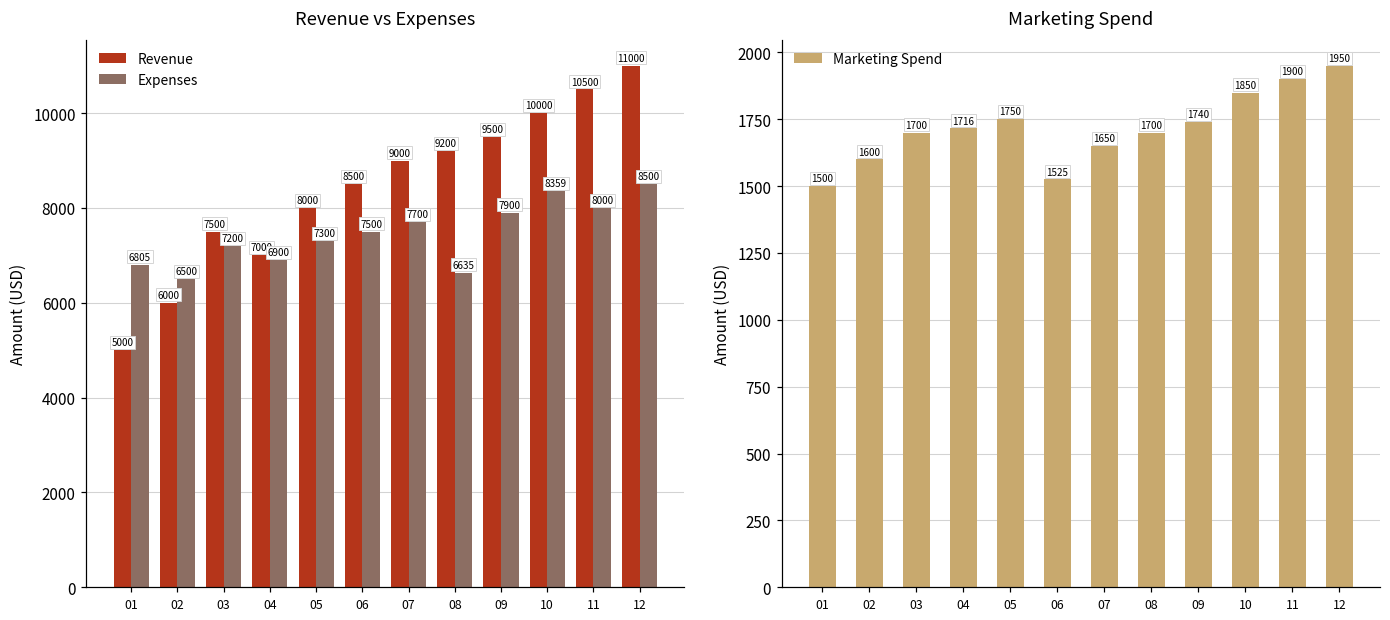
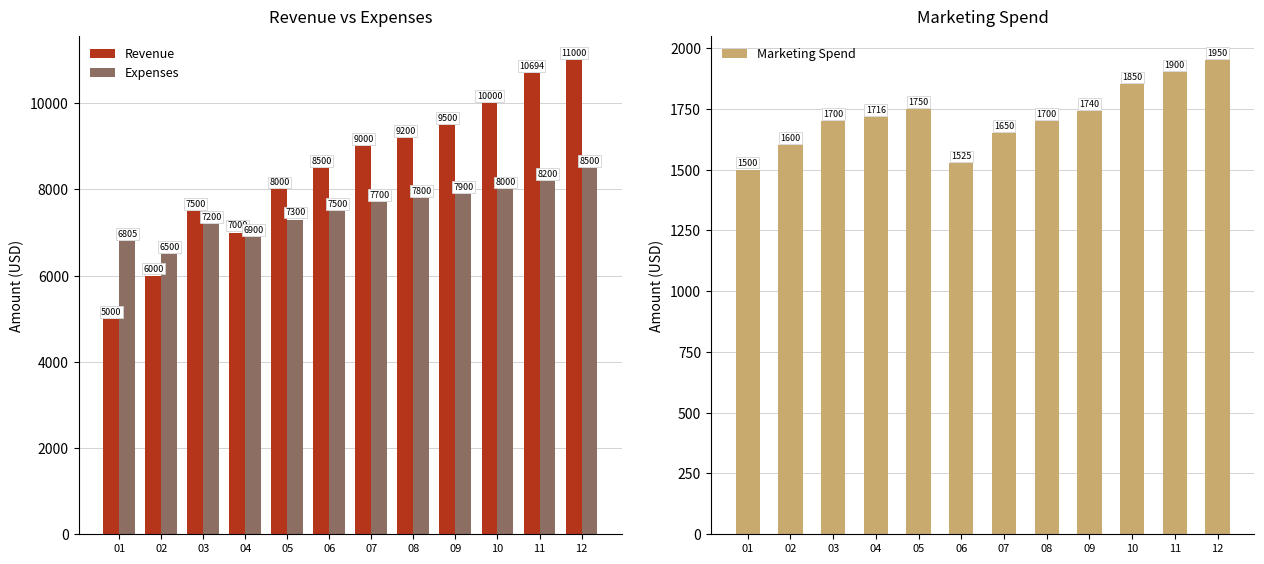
Revenue vs Expenses, Expenses, 08: 6635 -> 7800
Revenue vs Expenses, Expenses, 10: 8359 -> 8000
Revenue vs Expenses, Revenue, 11: 10500 -> 10694
Revenue vs Expenses, Expenses, 11: 8000 -> 8200
